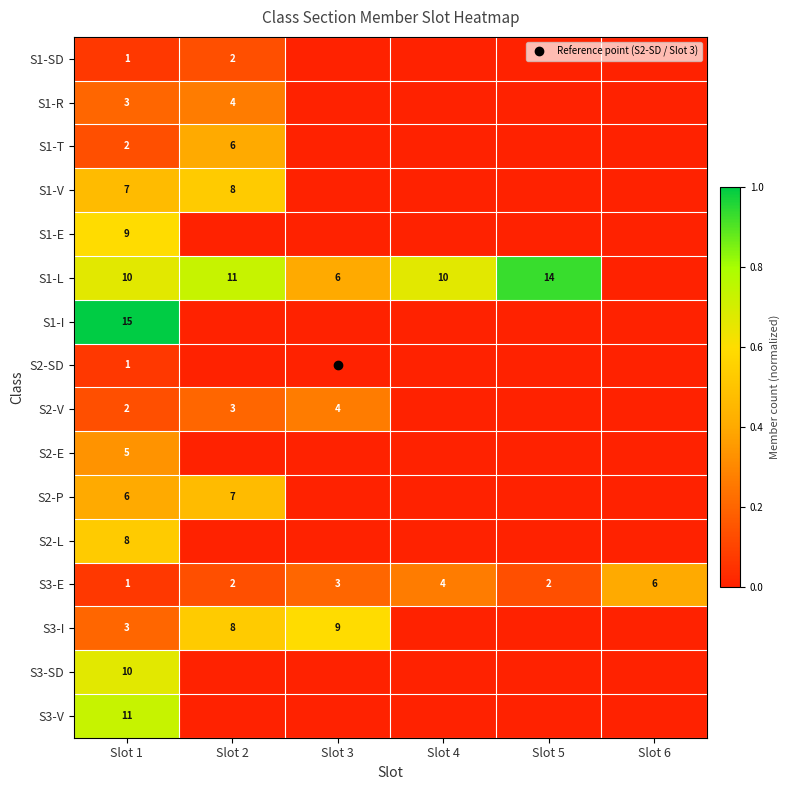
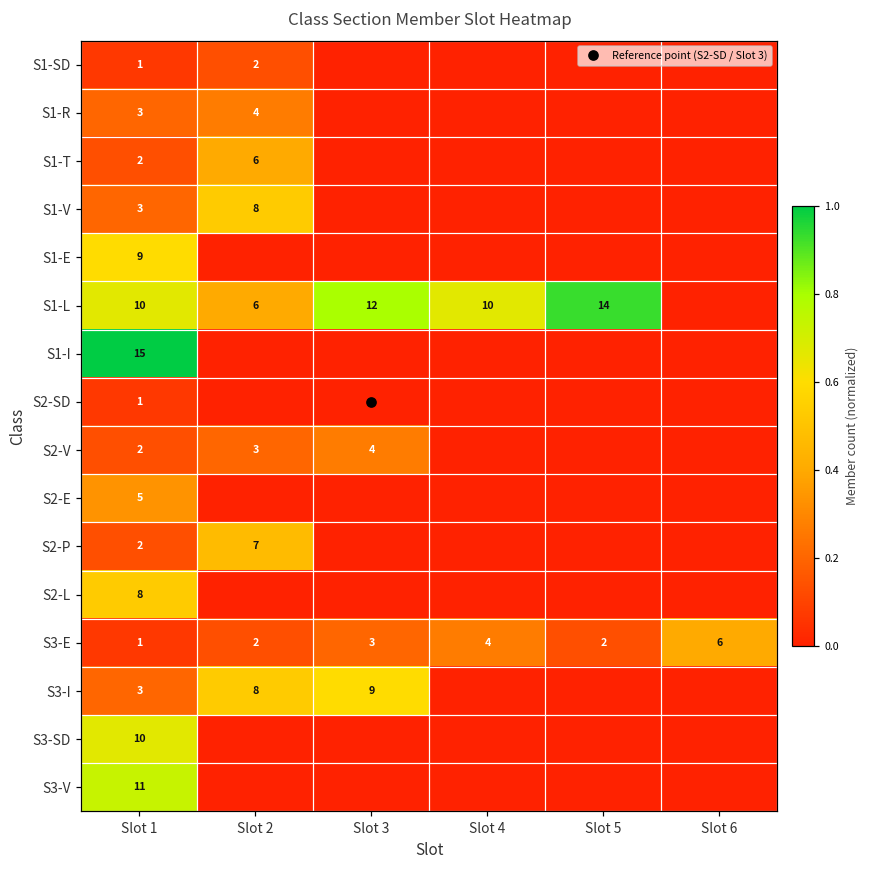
S1-V, Slot 1: 7 -> 3
S1-L, Slot 2: 11 -> 6
S1-L, Slot 3: 6 -> 12
S2-P, Slot 1: 6 -> 2
